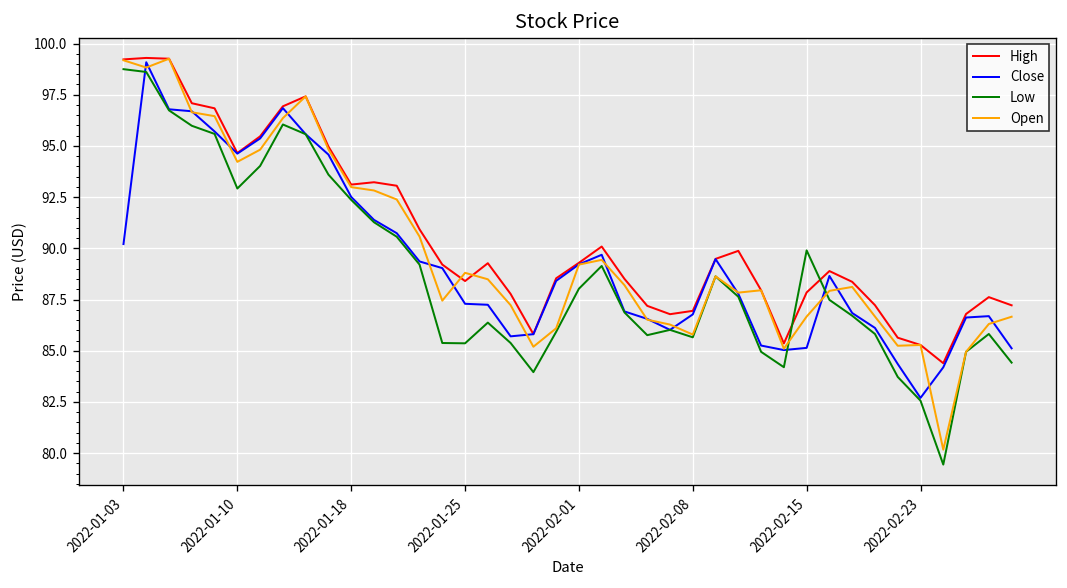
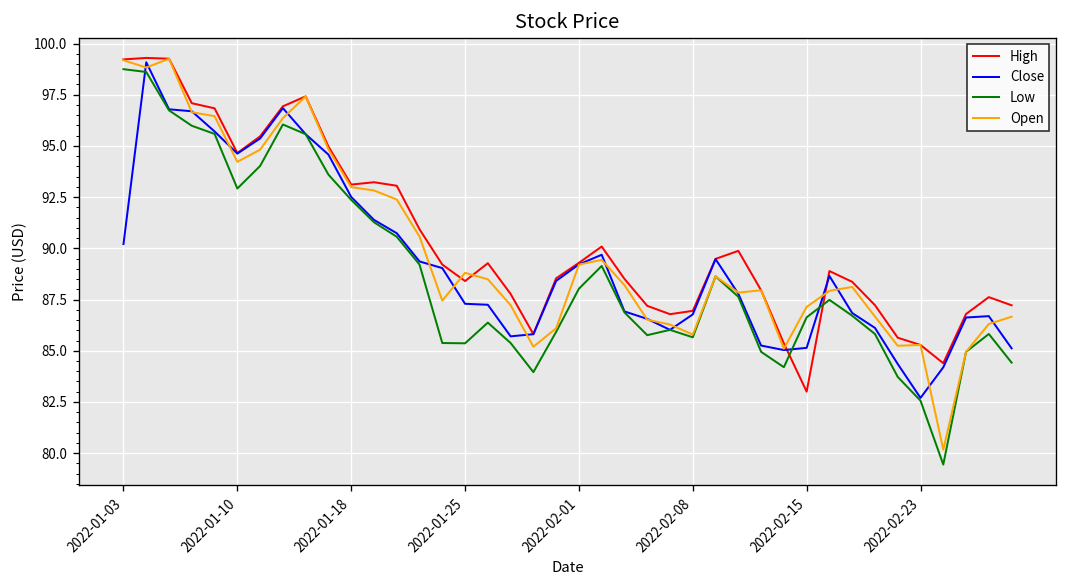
High, 2022-02-15: 87.8 -> 83.0
Low, 2022-02-15: 89.9 -> 86.6
Open, 2022-02-15: 86.7 -> 87.1
